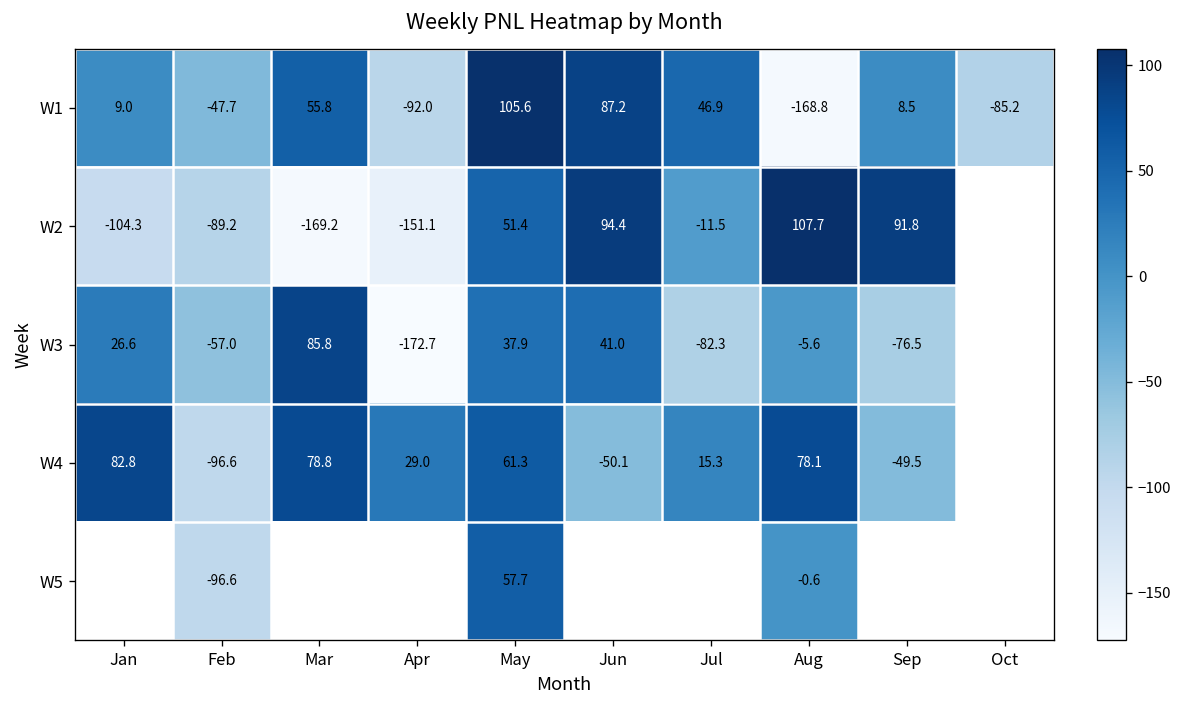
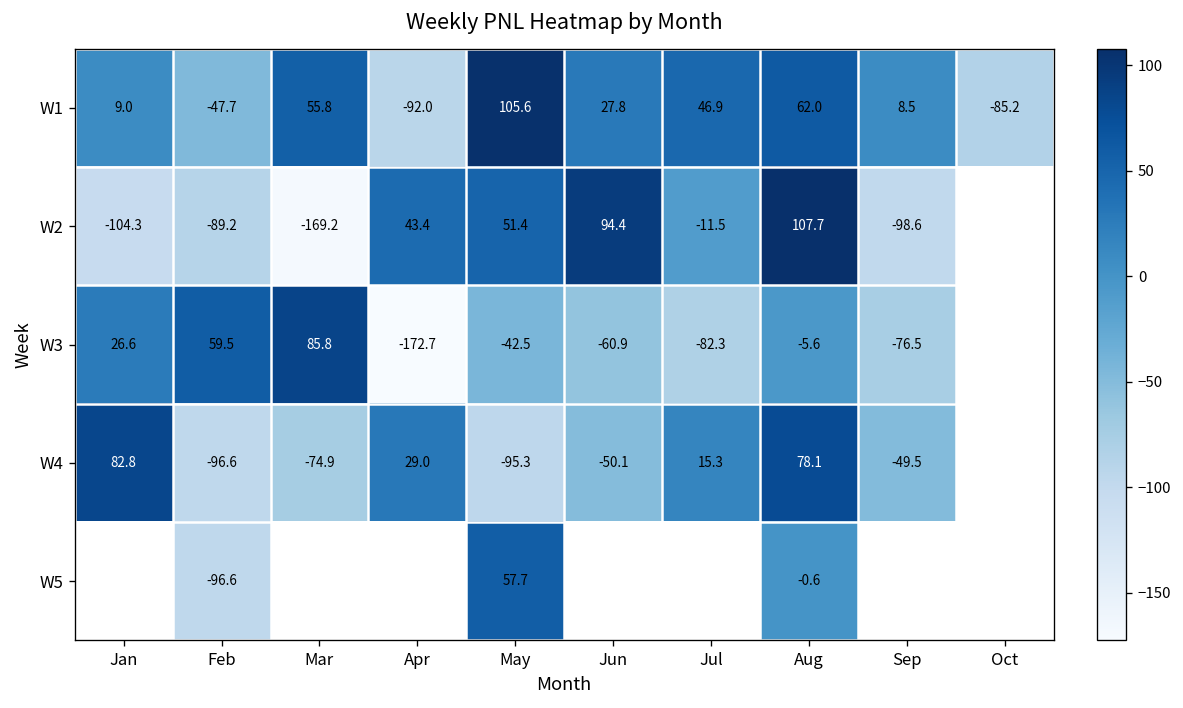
W1, Jun: 87.2 -> 27.8
W1, Aug: -168.8 -> 62.0
W2, Apr: -151.1 -> 43.4
W2, Sep: 91.8 -> -98.6
W3, Feb: -57.0 -> 59.5
W3, May: 37.9 -> -42.5
W3, Jun: 41.0 -> -60.9
W4, Mar: 78.8 -> -74.9
W4, May: 61.3 -> -95.3
